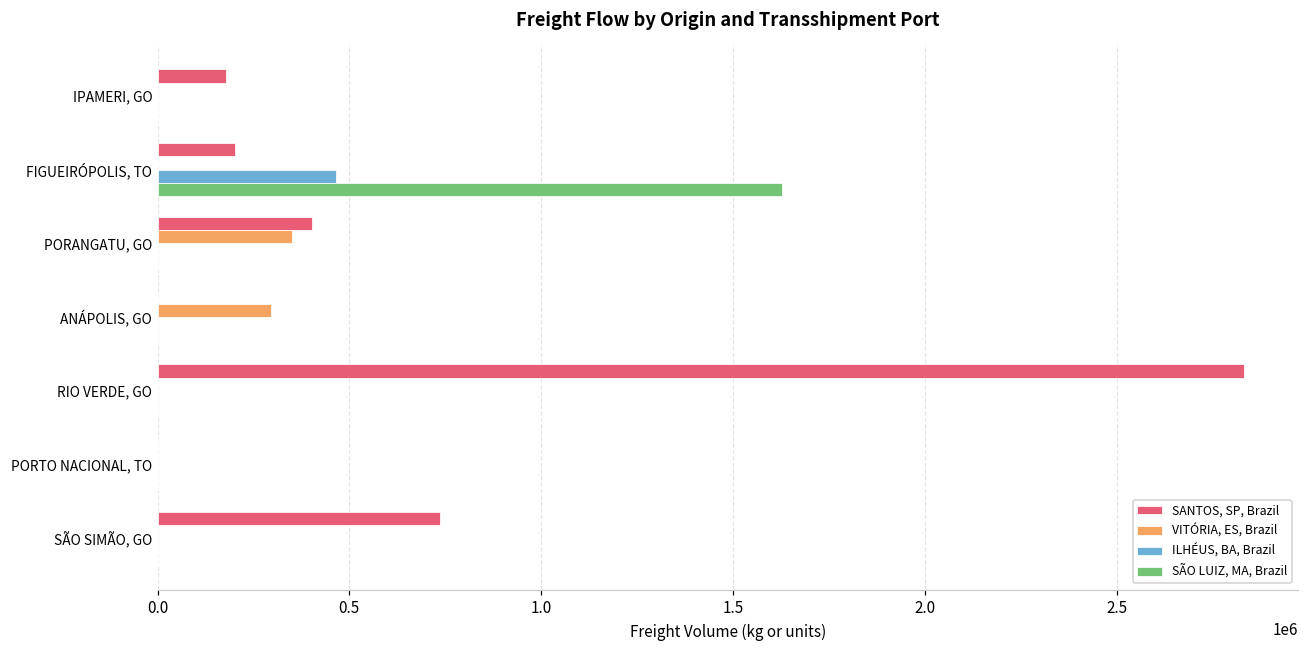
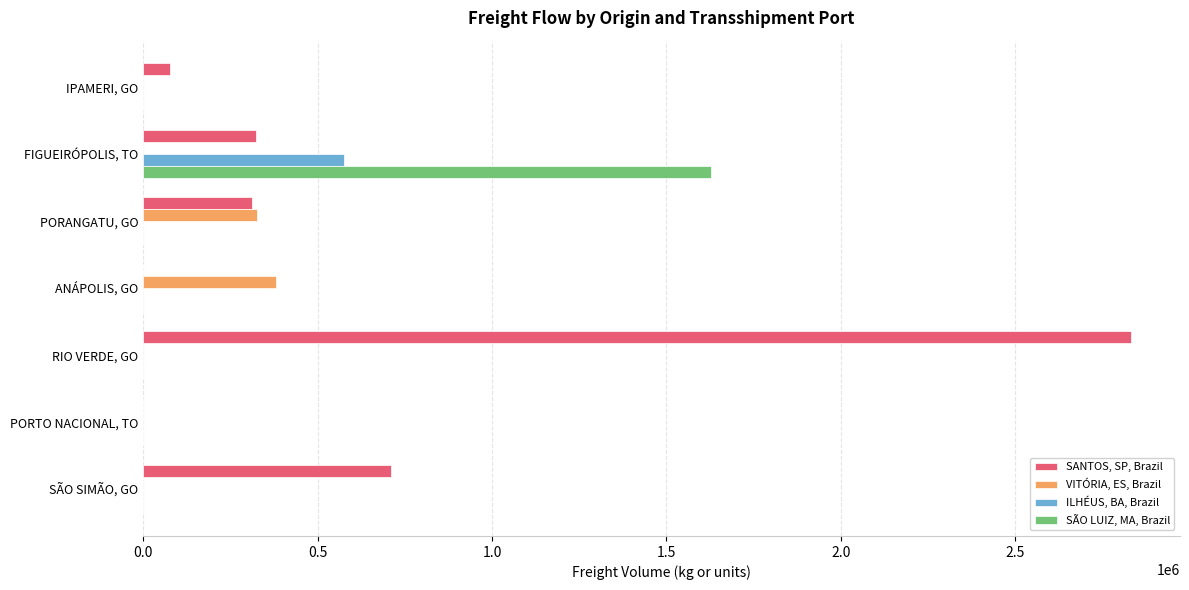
SANTOS, SP, Brazil, IPAMERI, GO: 180000 -> 80000
SANTOS, SP, Brazil, FIGUEIRÓPOLIS, TO: 200000 -> 320000
ILHÉUS, BA, Brazil, FIGUEIRÓPOLIS, TO: 470000 -> 580000
SANTOS, SP, Brazil, PORANGATU, GO: 400000 -> 310000
VITÓRIA, ES, Brazil, PORANGATU, GO: 350000 -> 330000
VITÓRIA, ES, Brazil, ANÁPOLIS, GO: 290000 -> 380000
SANTOS, SP, Brazil, SÃO SIMÃO, GO: 740000 -> 710000
